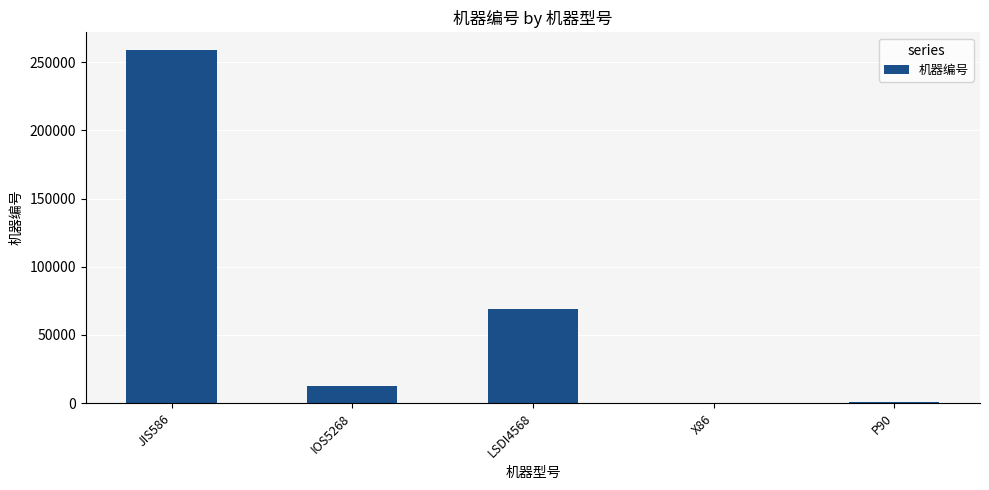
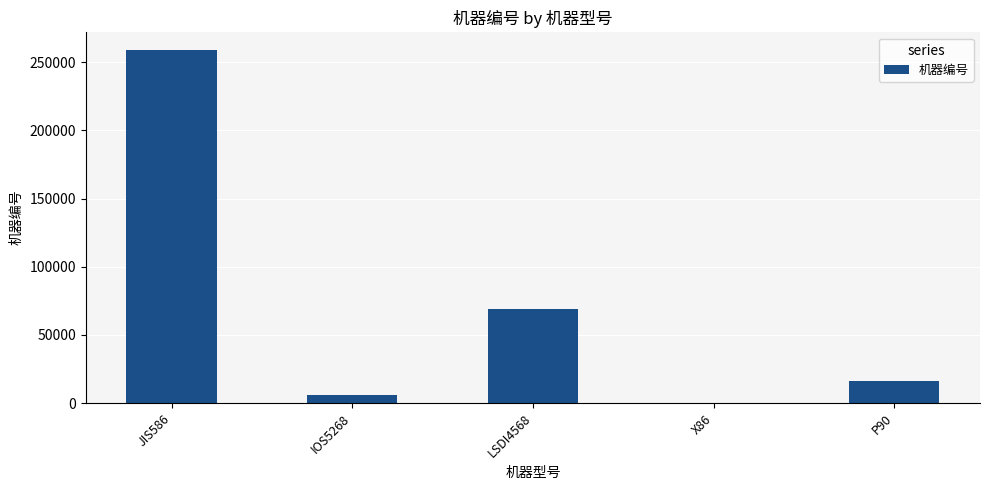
IOS5268: 13000 -> 6000
P90: 1000 -> 16000
